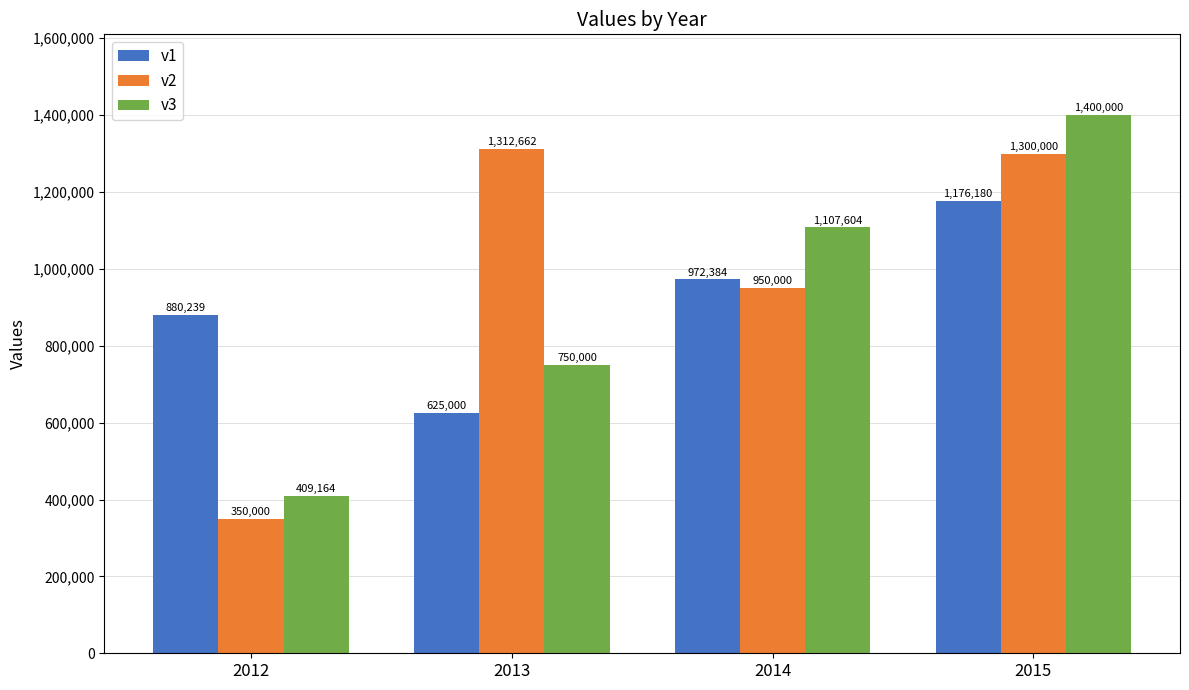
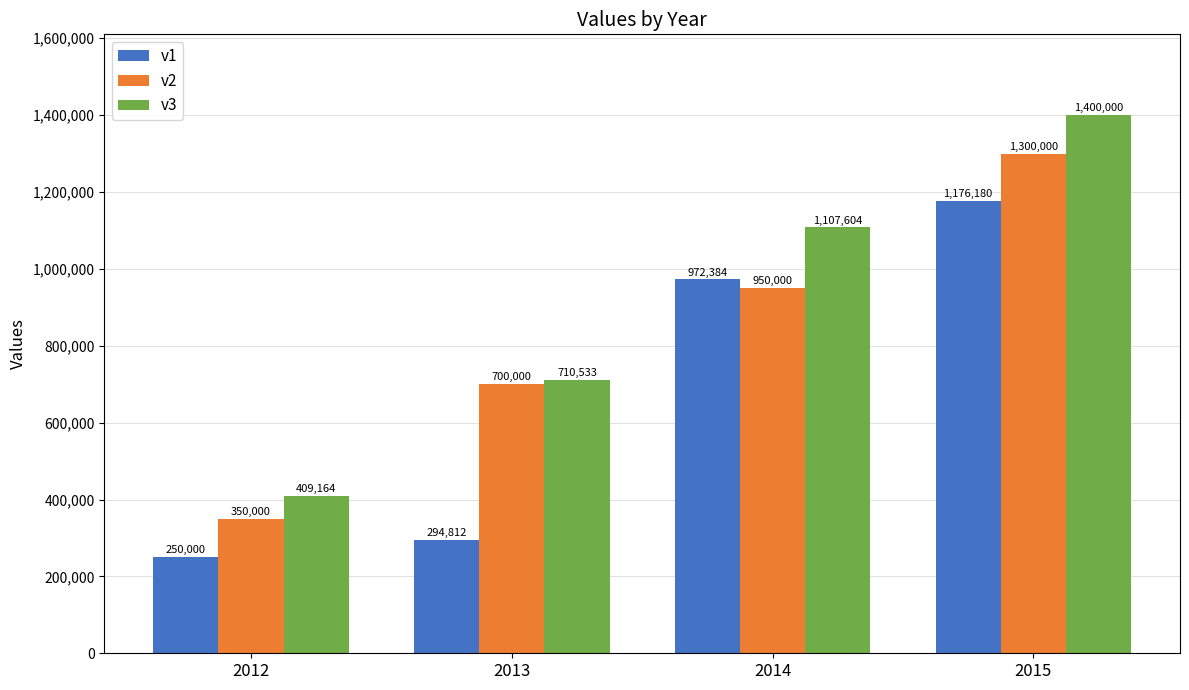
v1, 2012: 880,239 -> 250,000
v1, 2013: 625,000 -> 294,812
v2, 2013: 1,312,662 -> 700,000
v3, 2013: 750,000 -> 710,533
